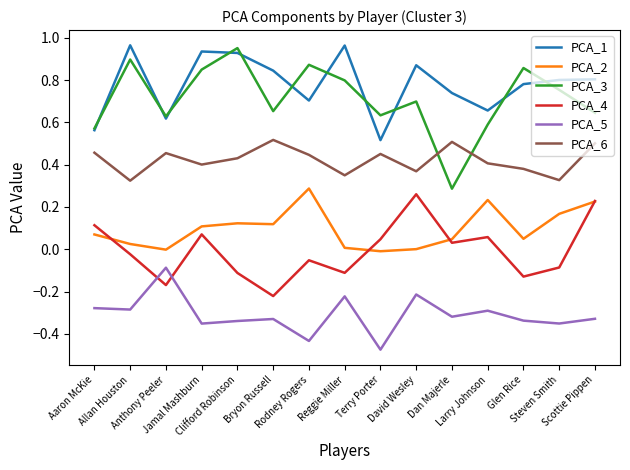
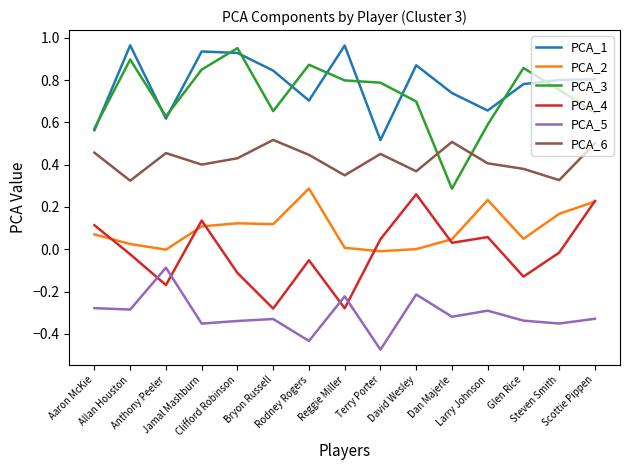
PCA_4, Jamal Mashburn: 0.07 -> 0.14
PCA_4, Bryon Russell: -0.22 -> -0.28
PCA_4, Reggie Miller: -0.11 -> -0.28
PCA_3, Terry Porter: 0.63 -> 0.79
PCA_4, Steven Smith: -0.09 -> -0.02
